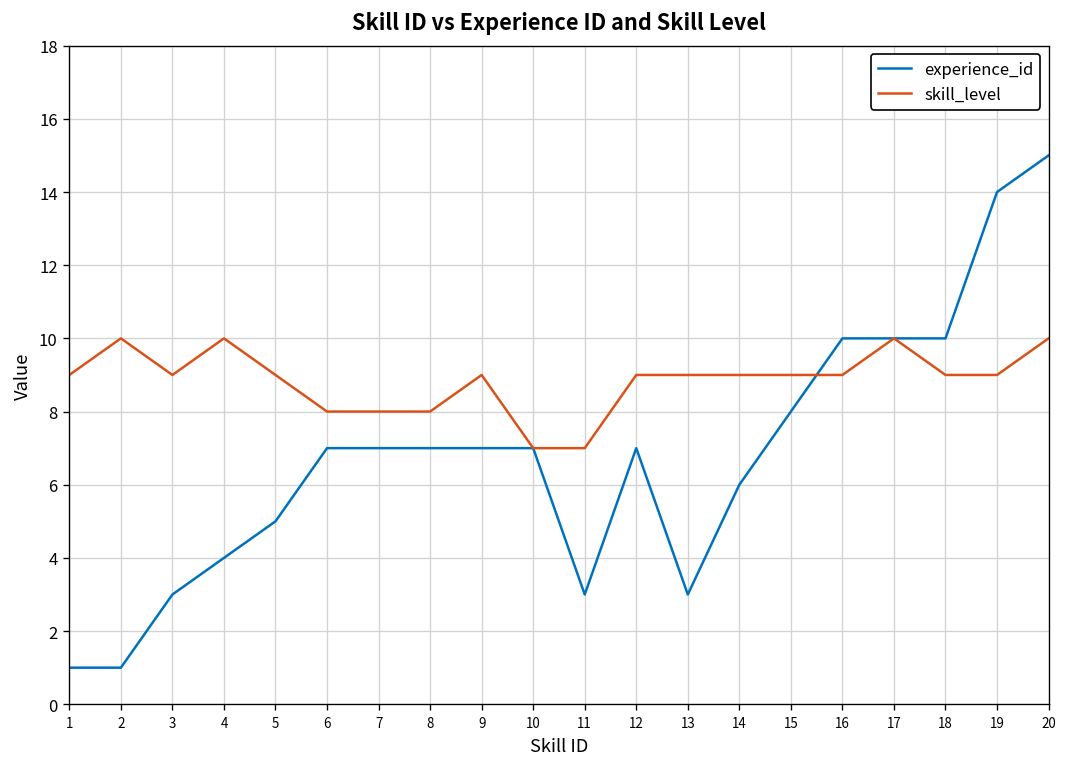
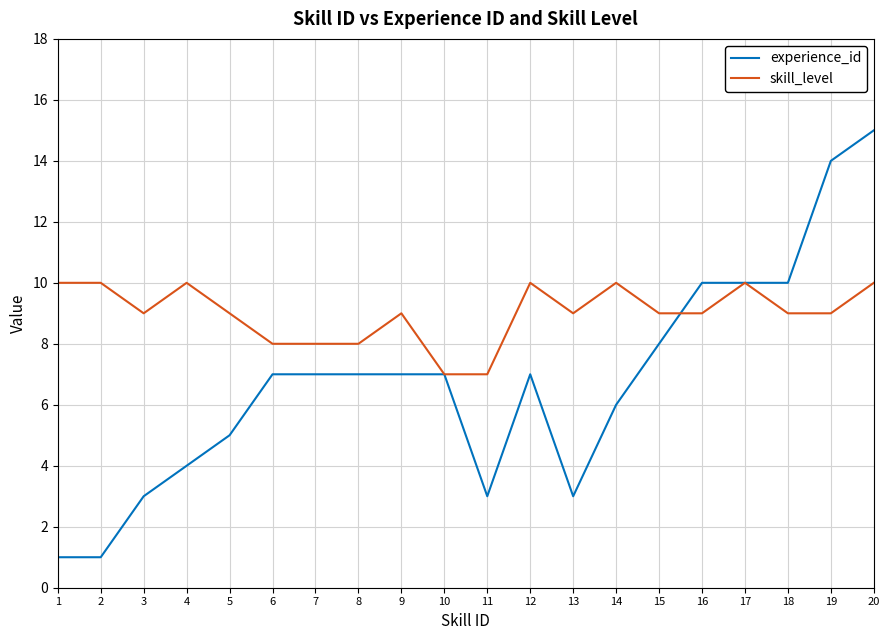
skill_level, 1: 9 -> 10
skill_level, 12: 9 -> 10
skill_level, 14: 9 -> 10
